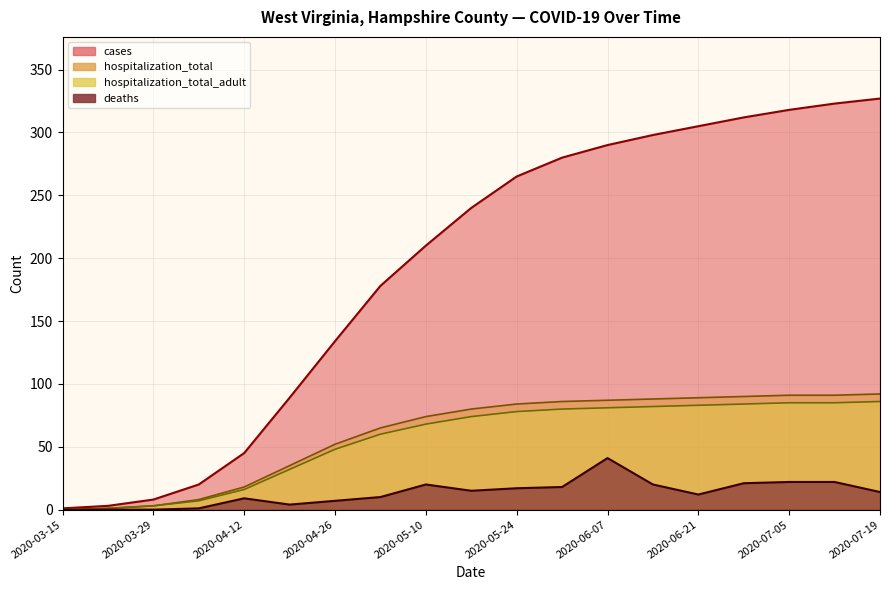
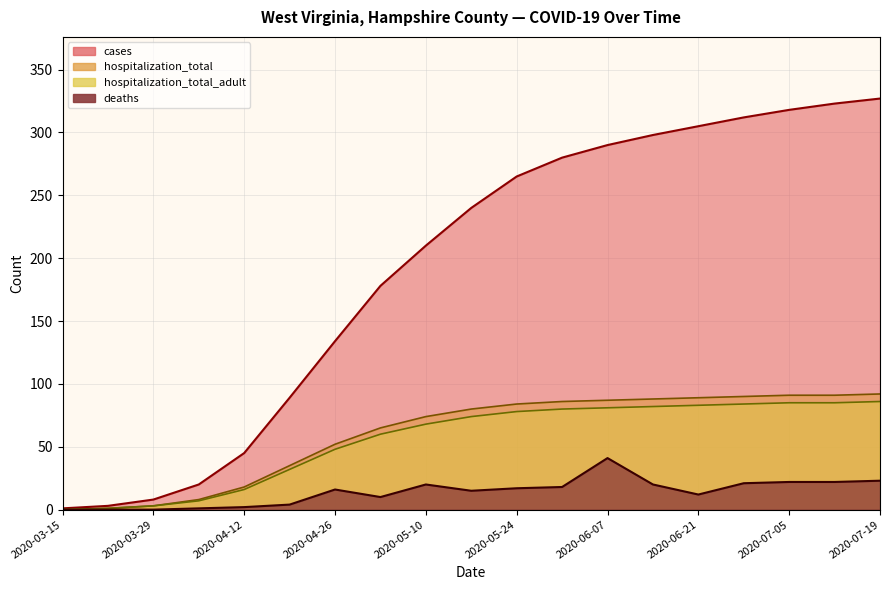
deaths, 2020-04-12: 9 -> 2
deaths, 2020-04-26: 7 -> 16
deaths, 2020-07-19: 14 -> 23
